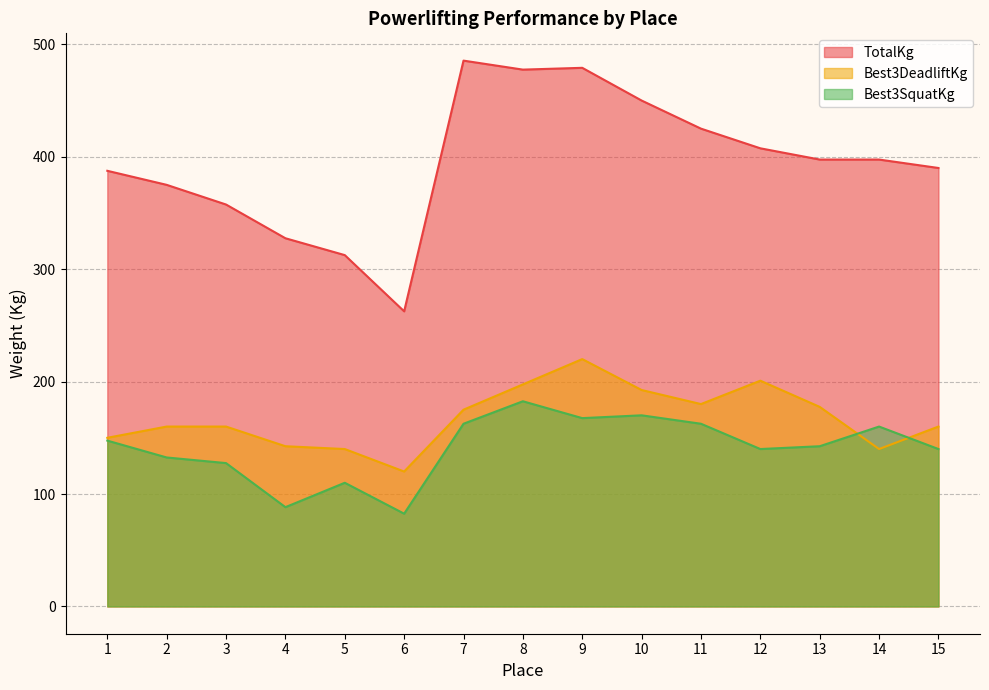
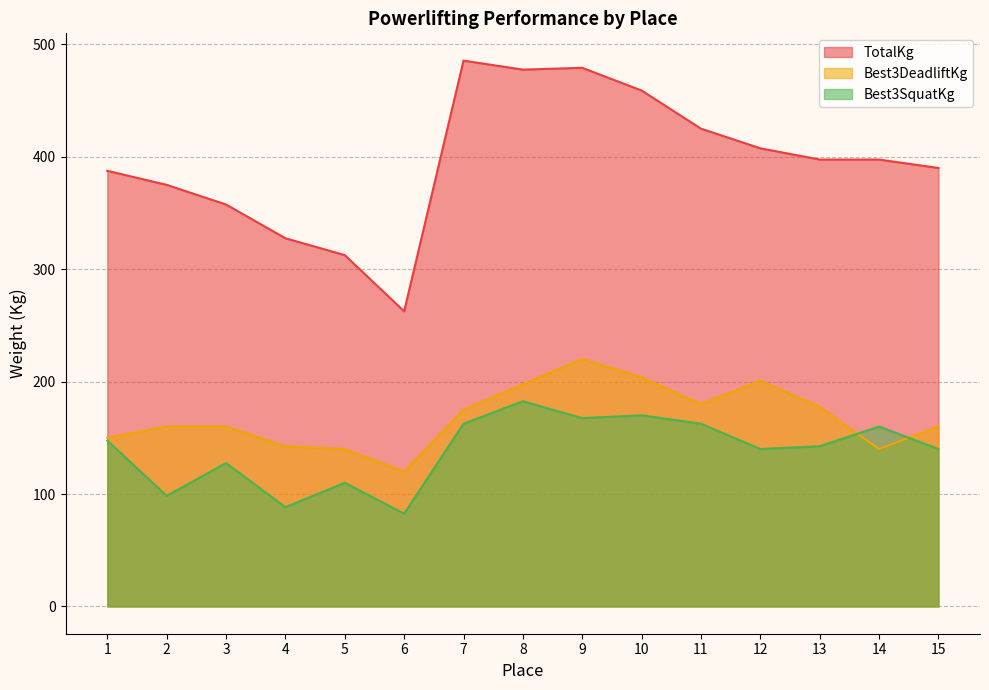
Best3SquatKg, 2: 133 -> 98
TotalKg, 10: 450 -> 459
Best3DeadliftKg, 10: 193 -> 204
